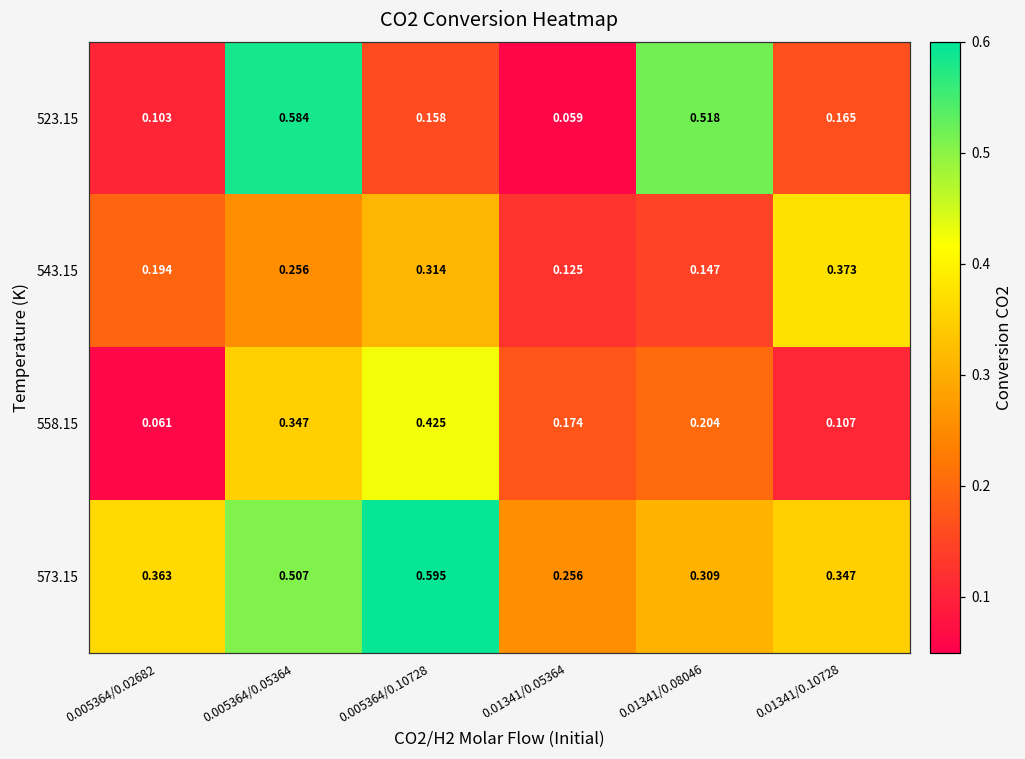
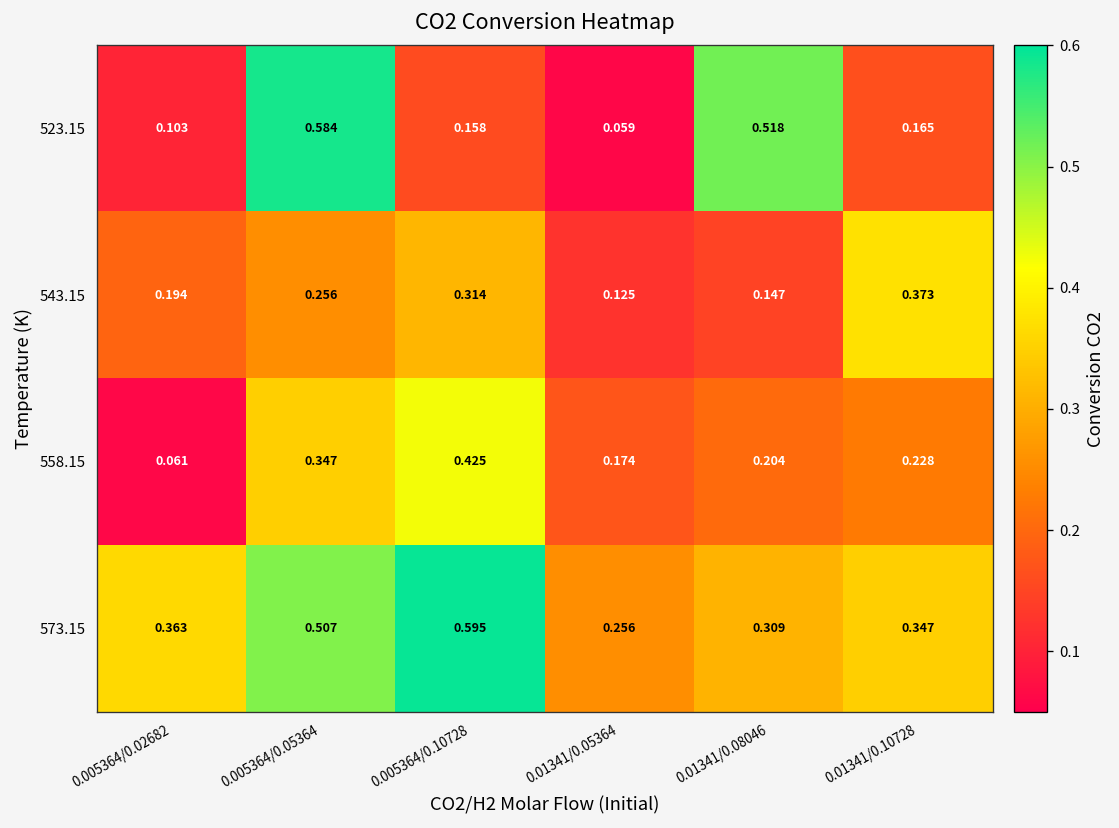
558.15, 0.01341/0.10728: 0.107 -> 0.228
